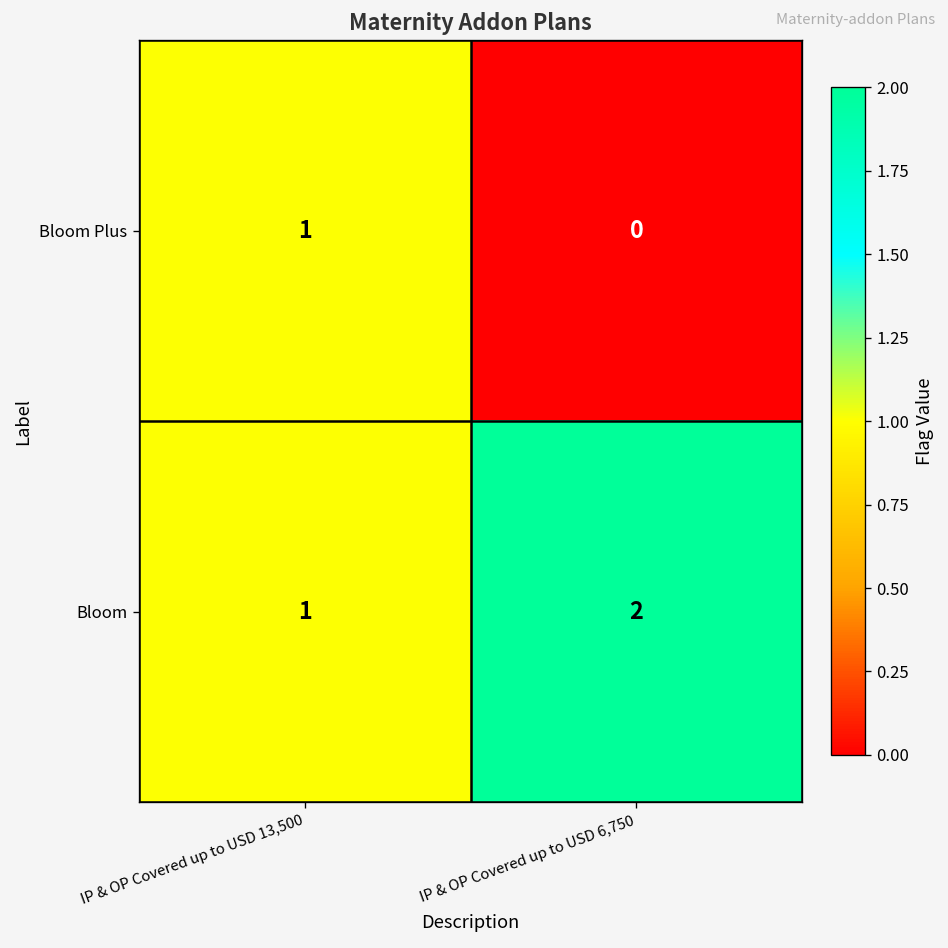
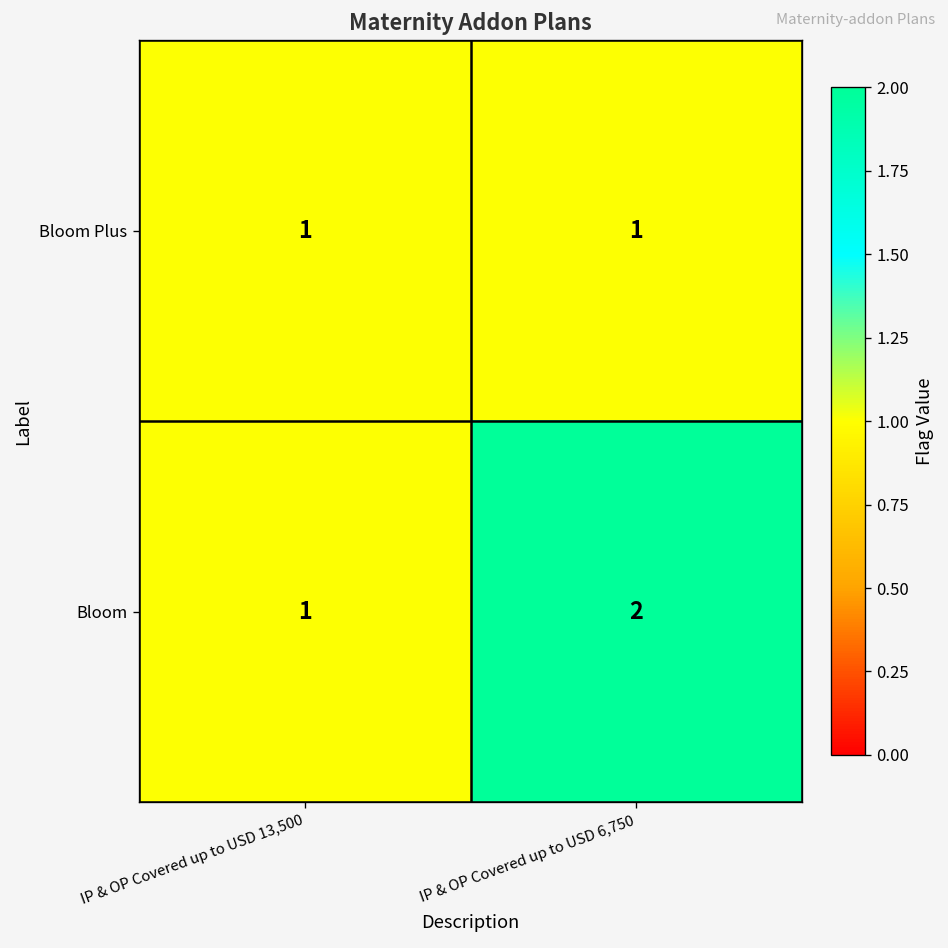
Bloom Plus, IP & OP Covered up to USD 6,750: 0 -> 1
